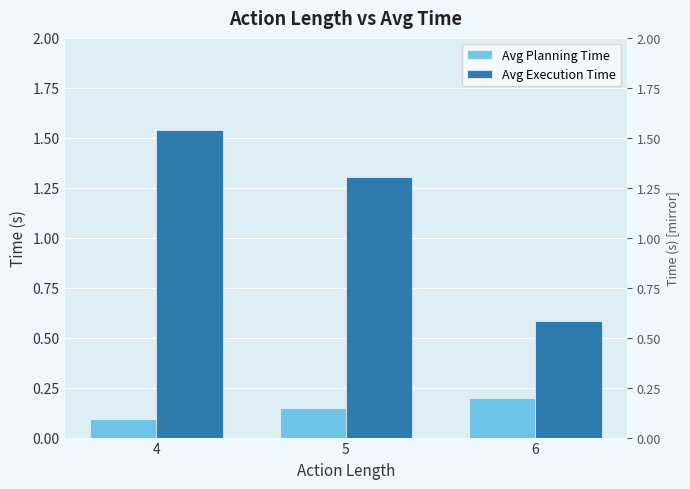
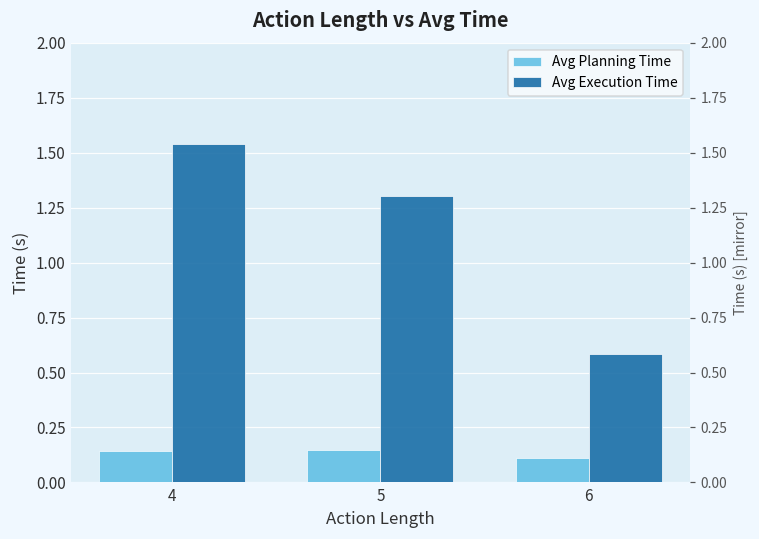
Avg Planning Time, 4: 0.09 -> 0.14
Avg Planning Time, 6: 0.20 -> 0.11
